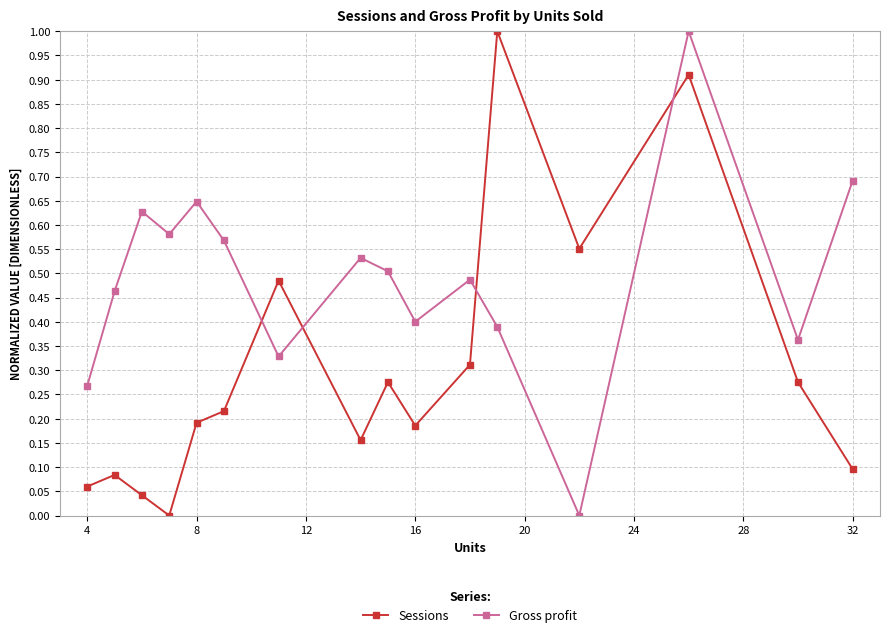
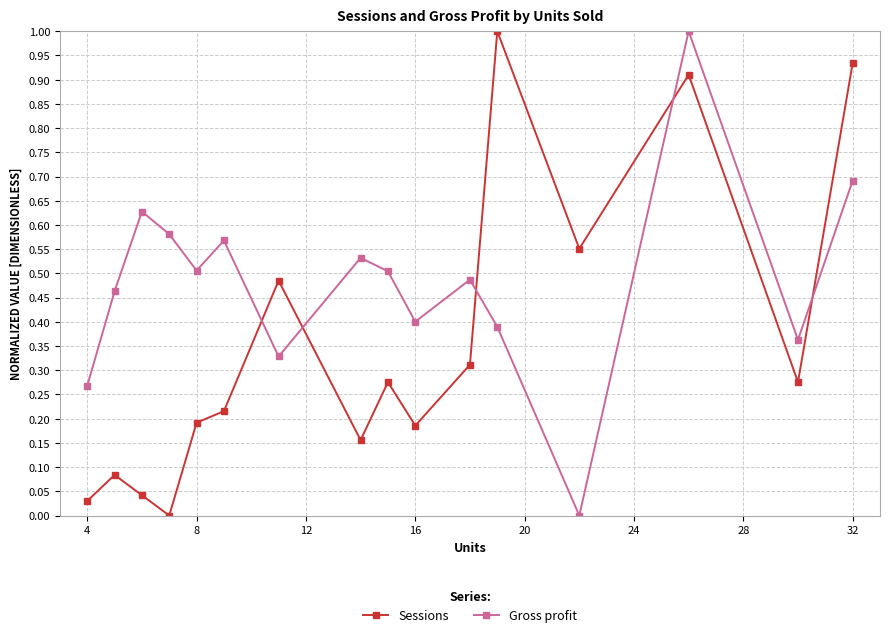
Sessions, 4: 0.06 -> 0.03
Gross profit, 8: 0.65 -> 0.51
Sessions, 32: 0.10 -> 0.93
